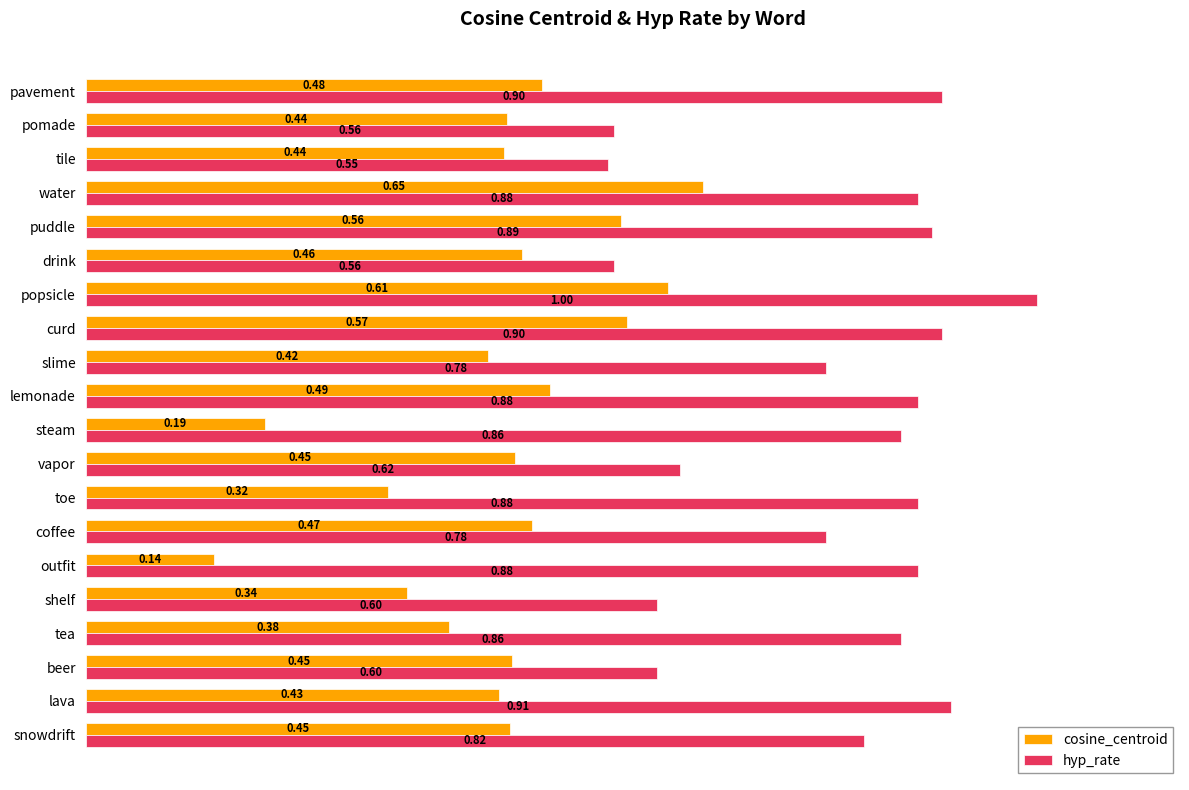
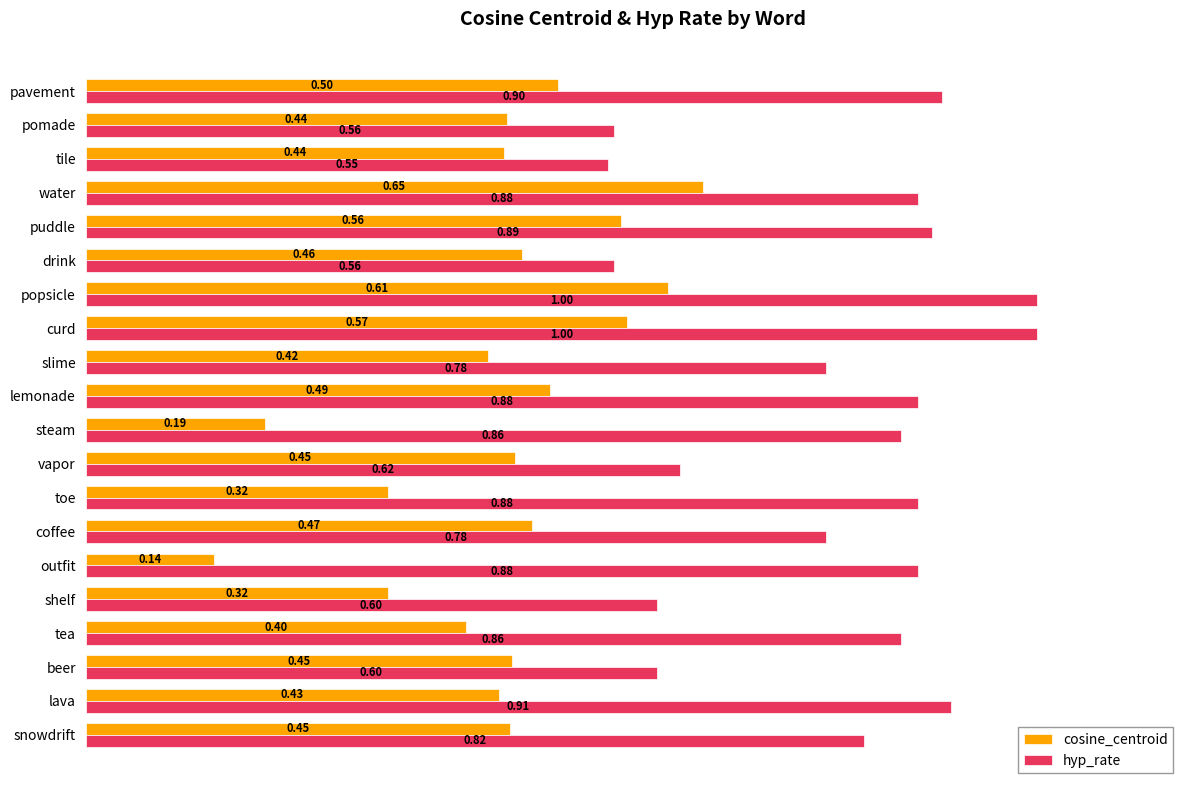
cosine_centroid, pavement: 0.48 -> 0.50
hyp_rate, curd: 0.90 -> 1.00
cosine_centroid, shelf: 0.34 -> 0.32
cosine_centroid, tea: 0.38 -> 0.40
